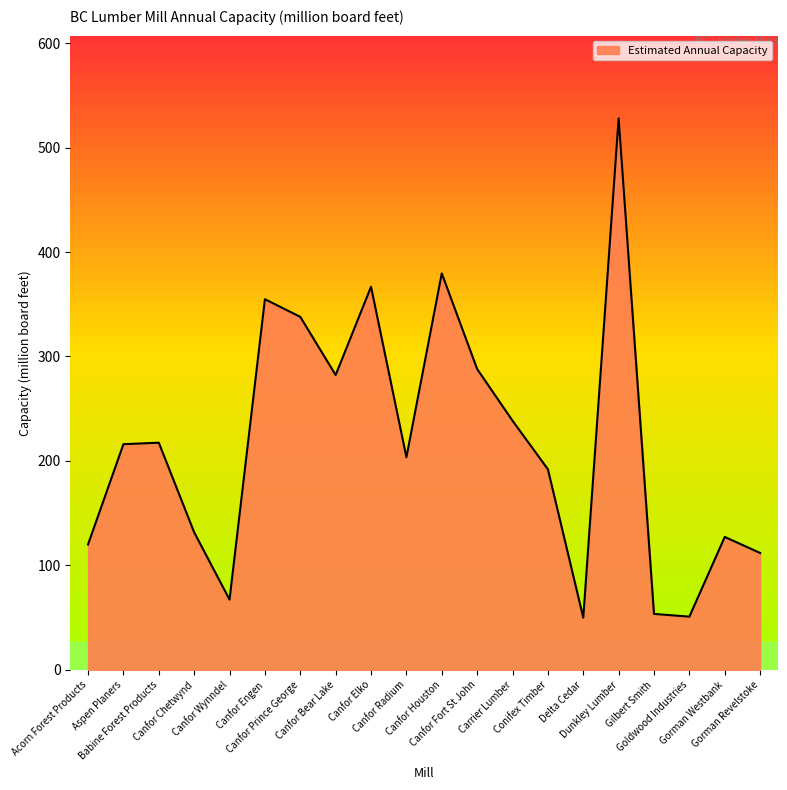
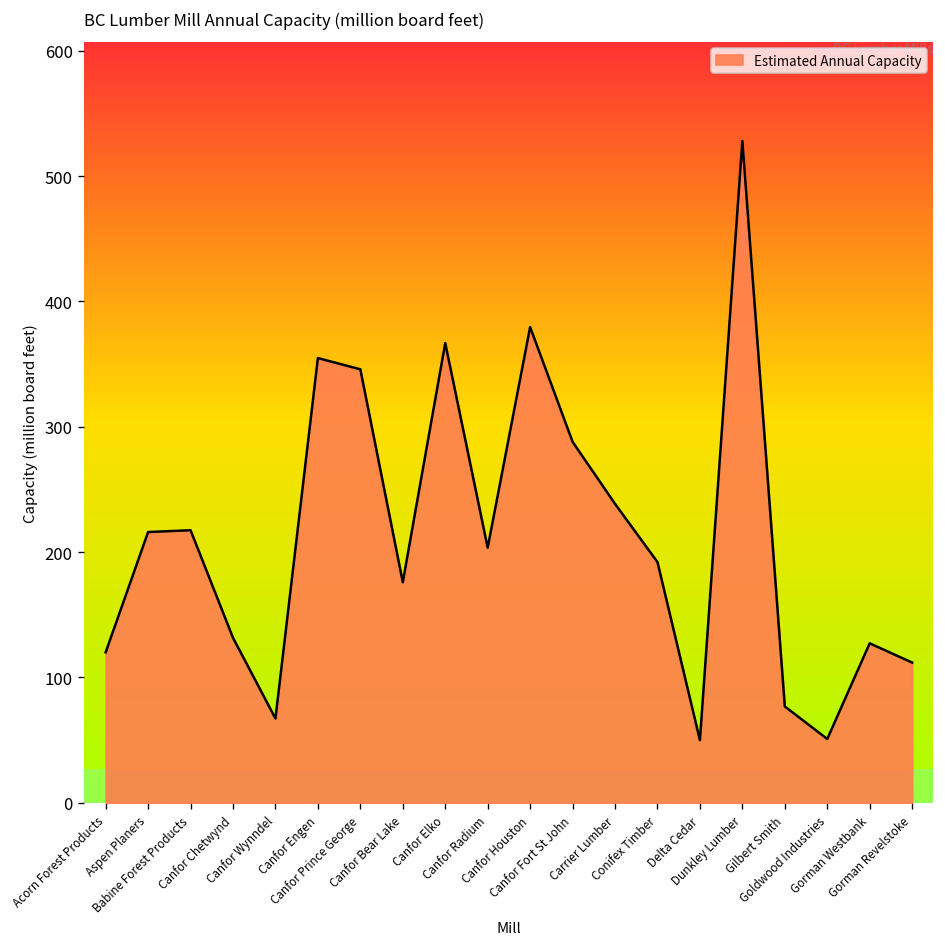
Canfor Prince George: 338 -> 346
Canfor Bear Lake: 282 -> 176
Gilbert Smith: 54 -> 77
